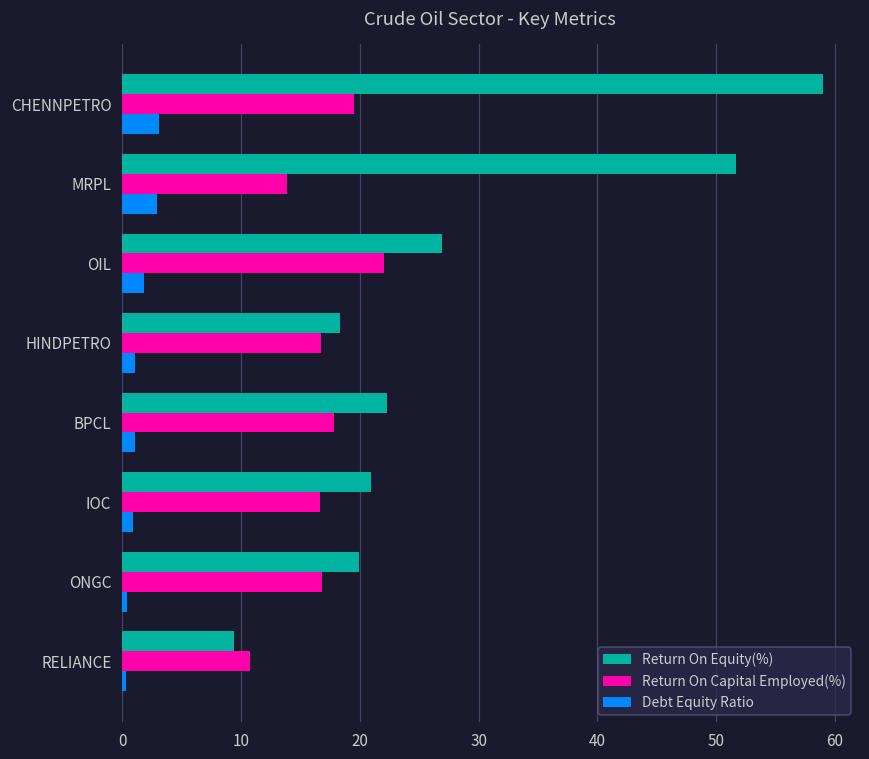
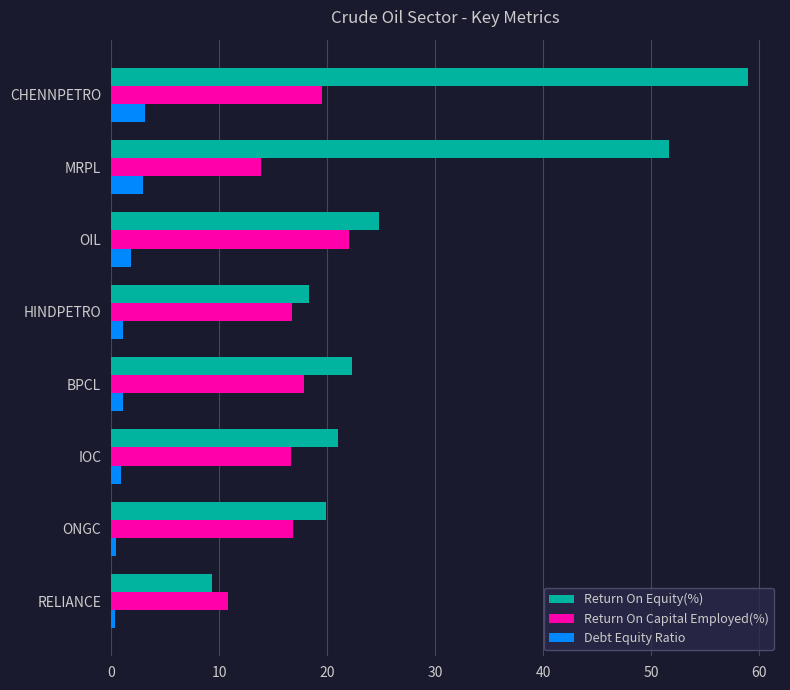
Return On Equity(%), OIL: 26.9 -> 24.8
